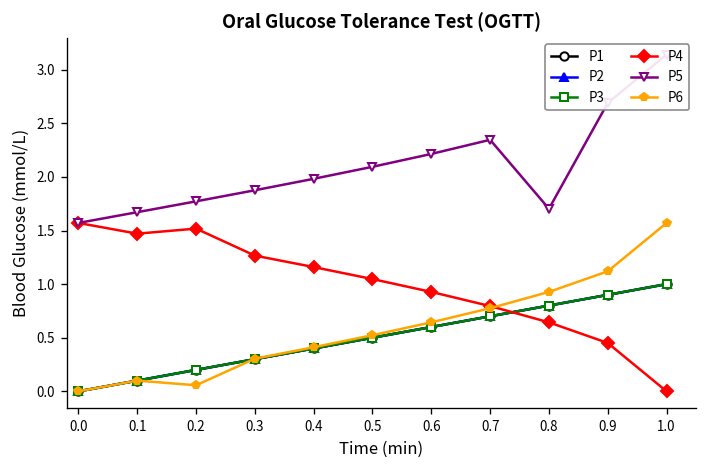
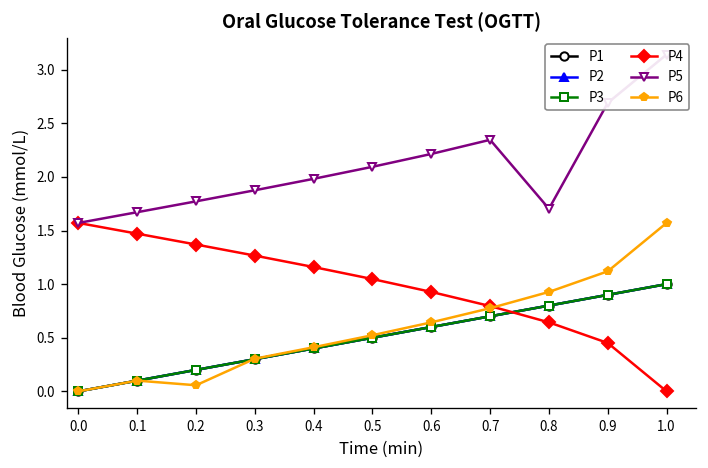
P4, 0.2: 1.5 -> 1.4
